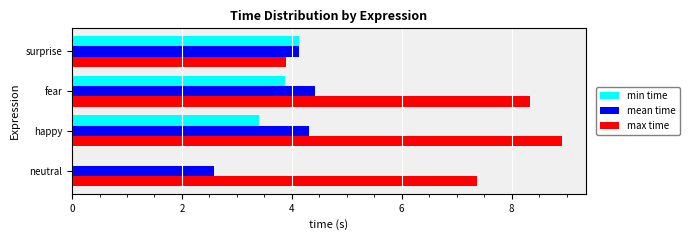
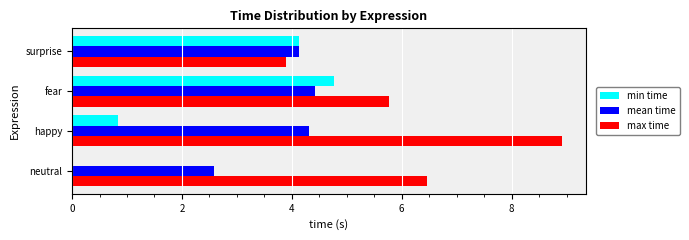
min time, fear: 3.9 -> 4.8
max time, fear: 8.3 -> 5.8
min time, happy: 3.4 -> 0.8
max time, neutral: 7.4 -> 6.5
